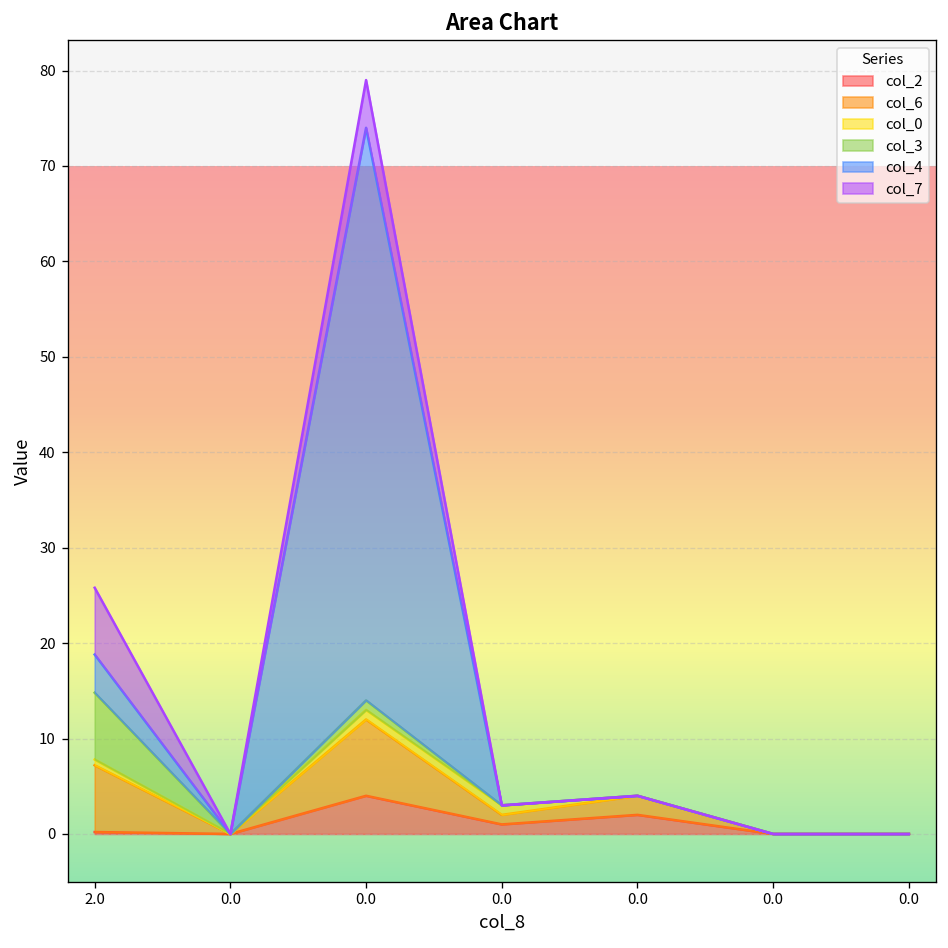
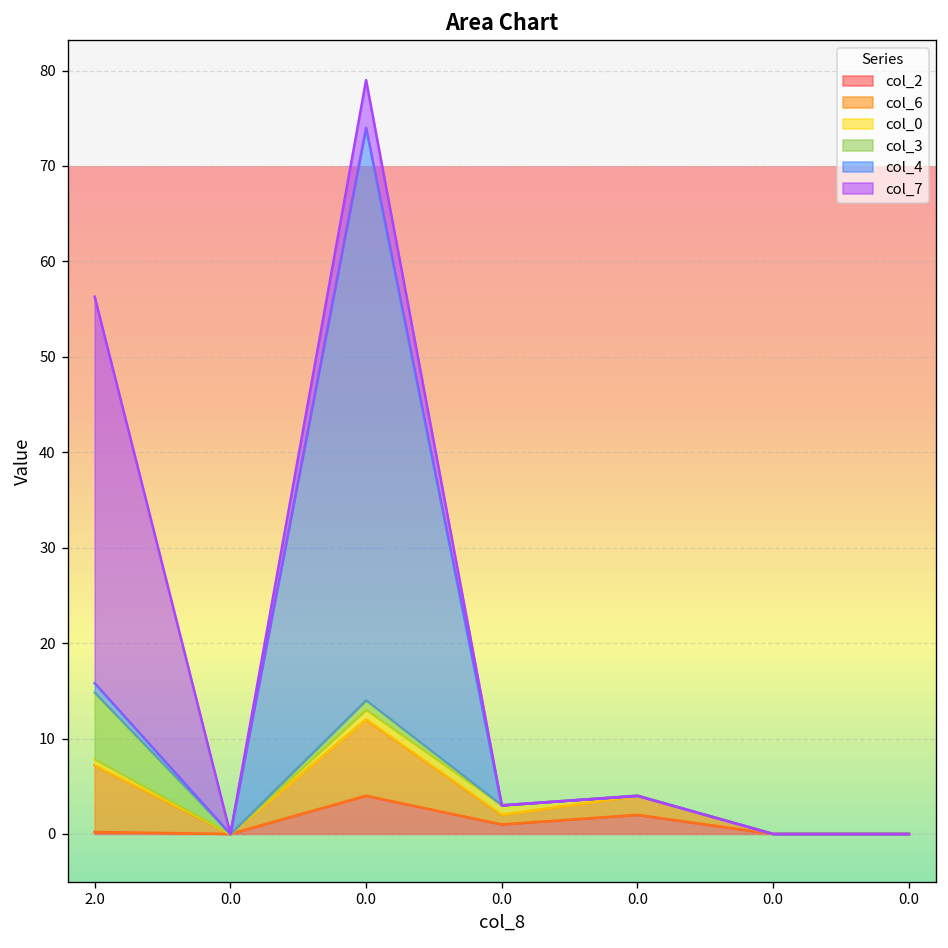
col_4, 2.0: 4 -> 1
col_7, 2.0: 7 -> 41
